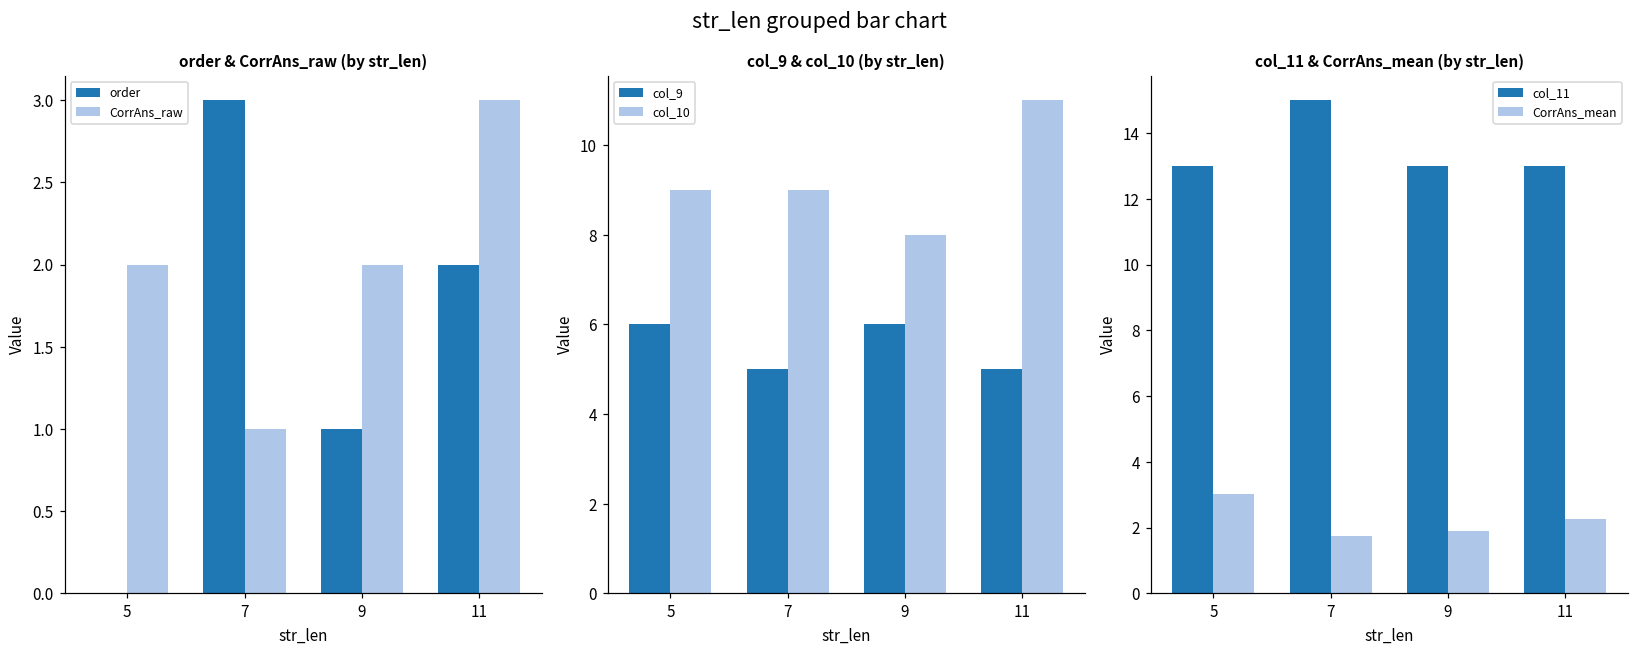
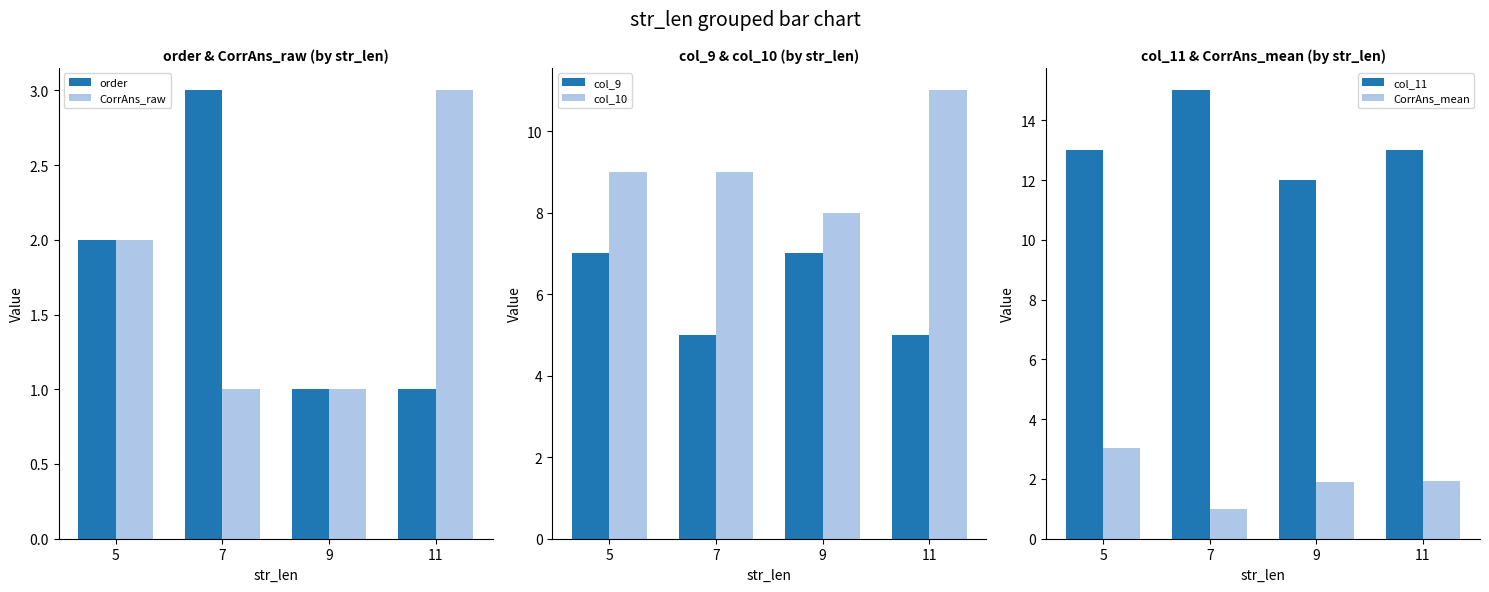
order & CorrAns_raw (by str_len), order, 5: 0 -> 2
order & CorrAns_raw (by str_len), CorrAns_raw, 9: 2 -> 1
order & CorrAns_raw (by str_len), order, 11: 2 -> 1
col_9 & col_10 (by str_len), col_9, 5: 6 -> 7
col_9 & col_10 (by str_len), col_9, 9: 6 -> 7
col_11 & CorrAns_mean (by str_len), CorrAns_mean, 7: 1.8 -> 1.0
col_11 & CorrAns_mean (by str_len), col_11, 9: 13 -> 12
col_11 & CorrAns_mean (by str_len), CorrAns_mean, 11: 2.3 -> 1.9
